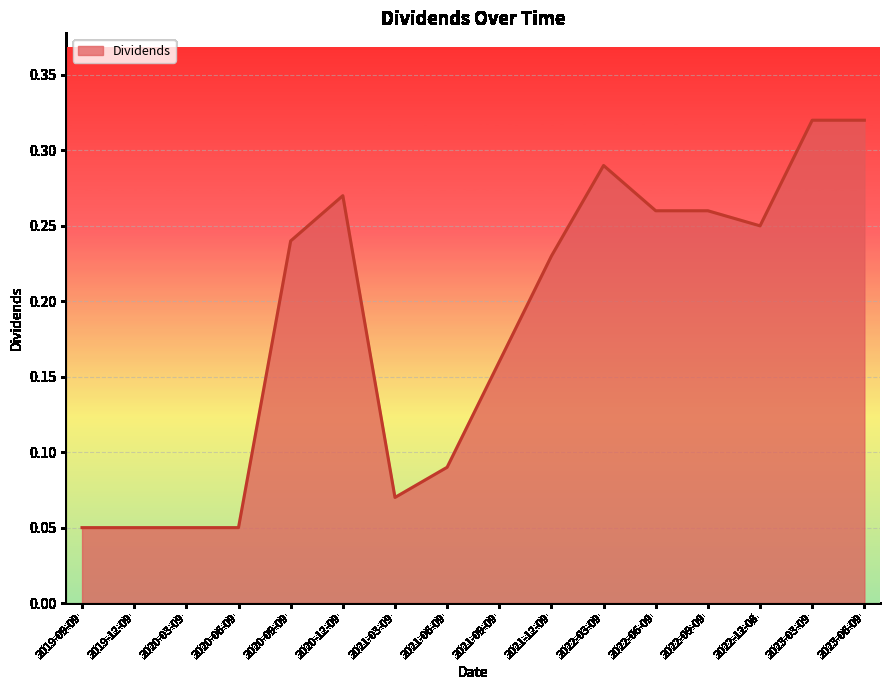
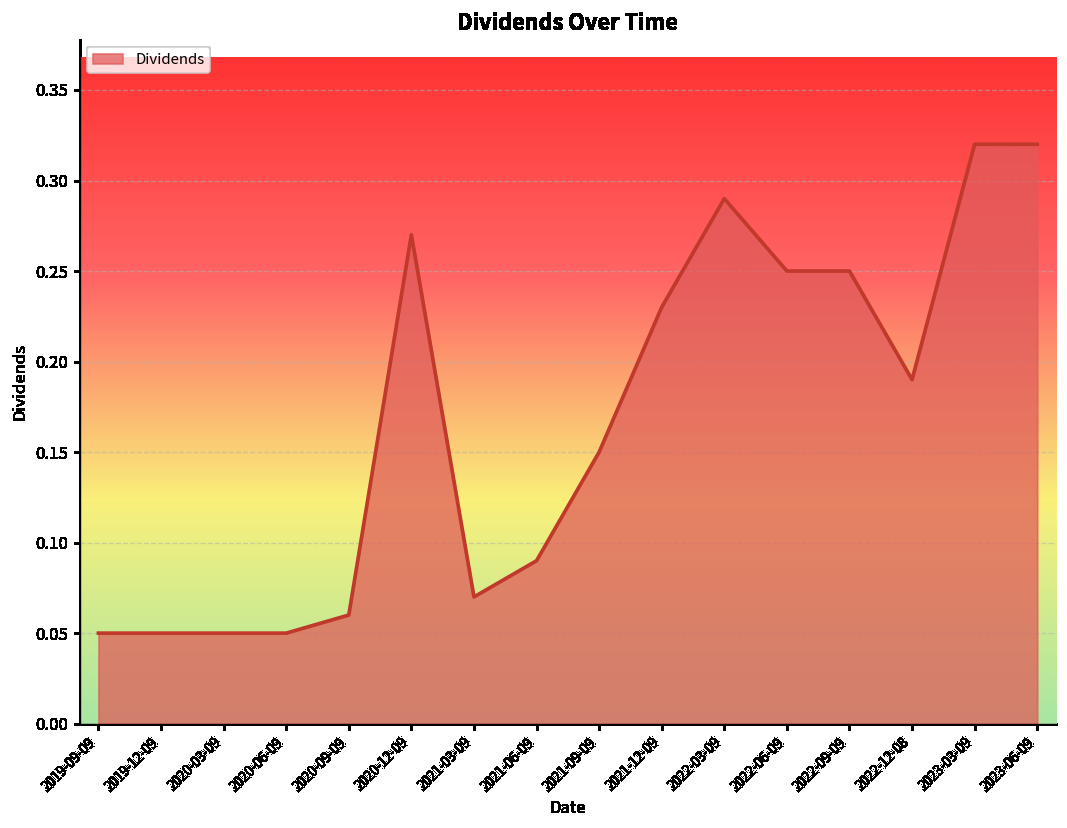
2020-09-09: 0.24 -> 0.06
2021-09-09: 0.16 -> 0.15
2022-06-09: 0.26 -> 0.25
2022-09-09: 0.26 -> 0.25
2022-12-08: 0.25 -> 0.19
